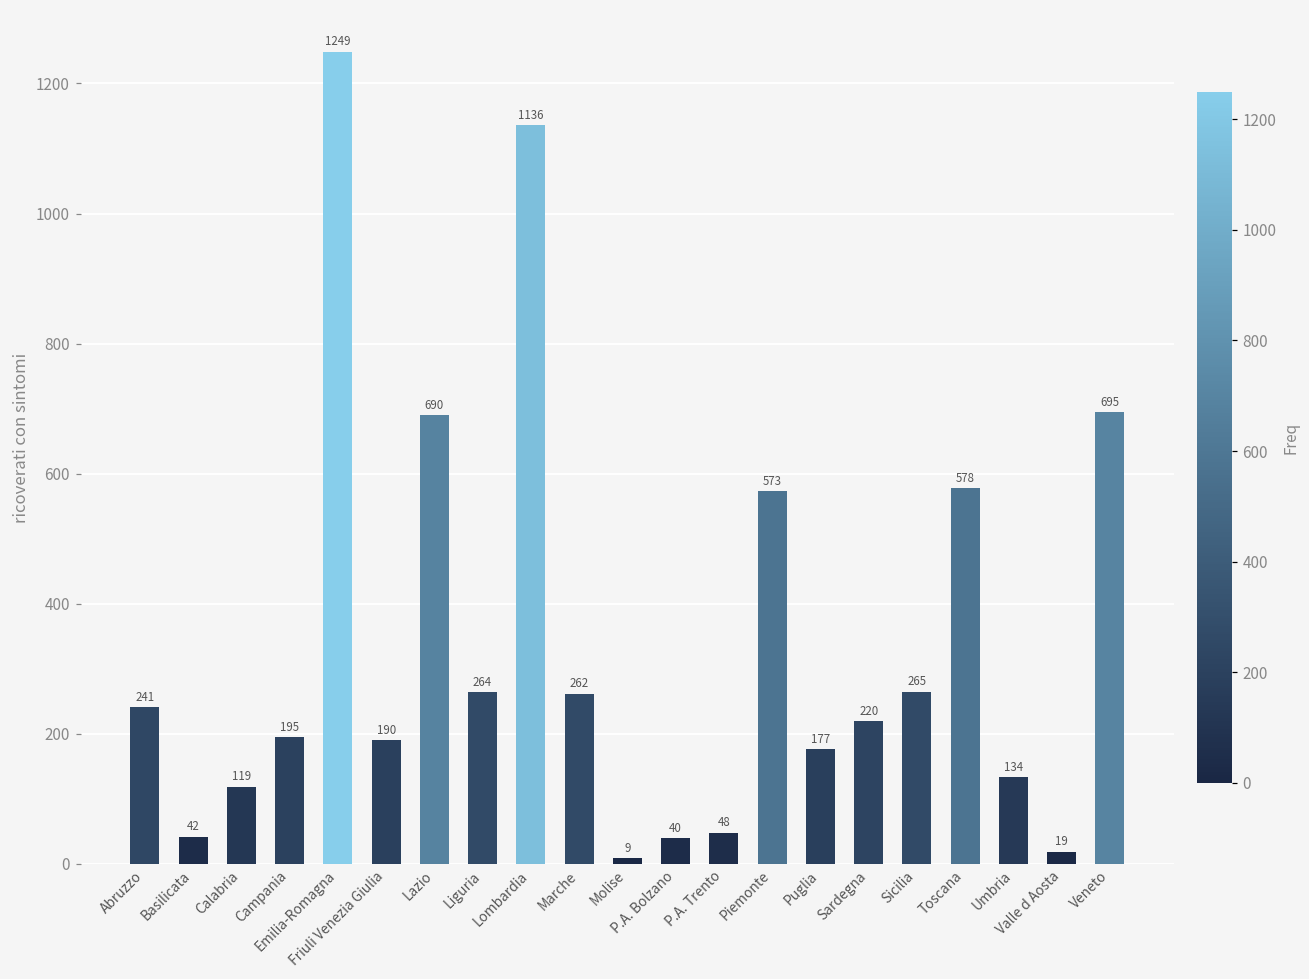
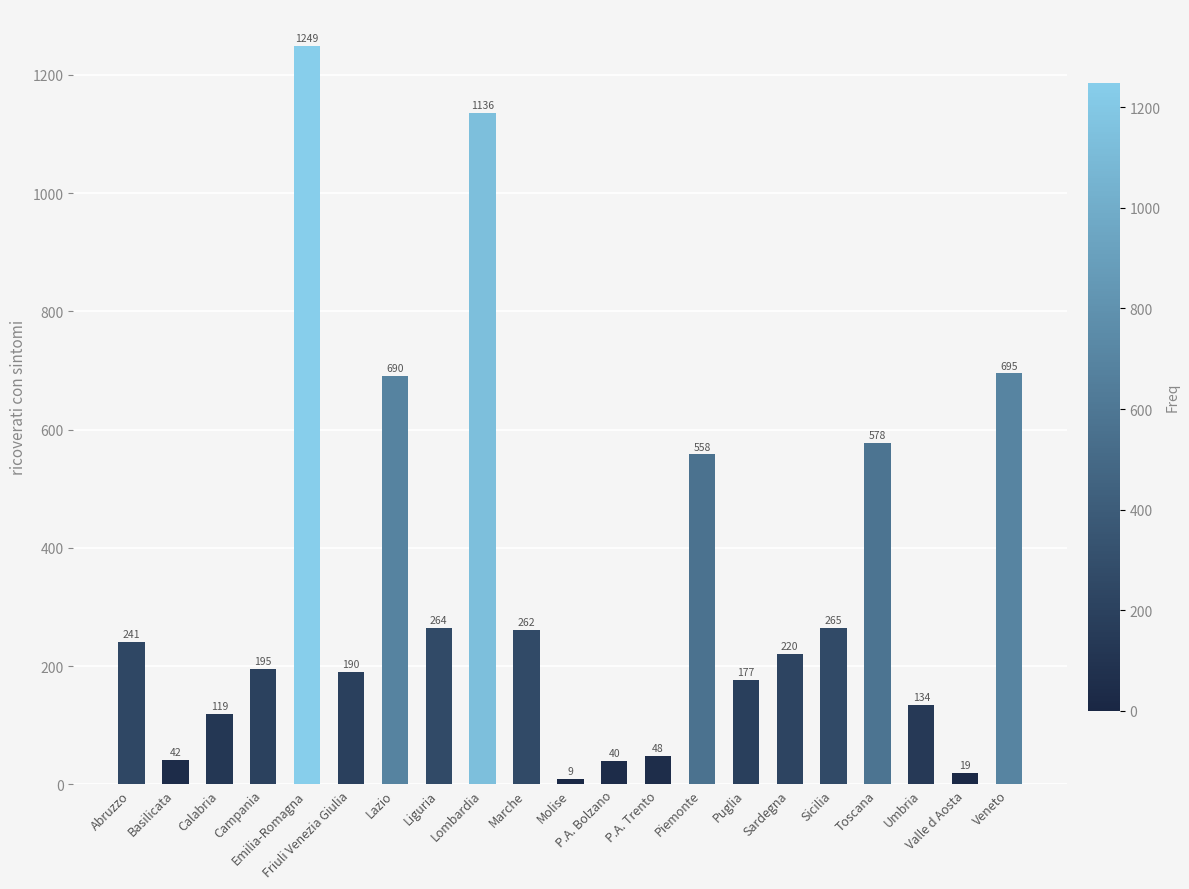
Piemonte: 573 -> 558
